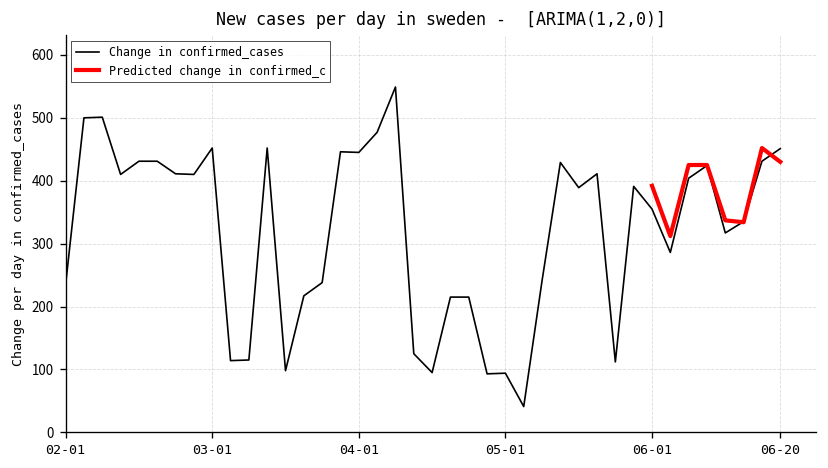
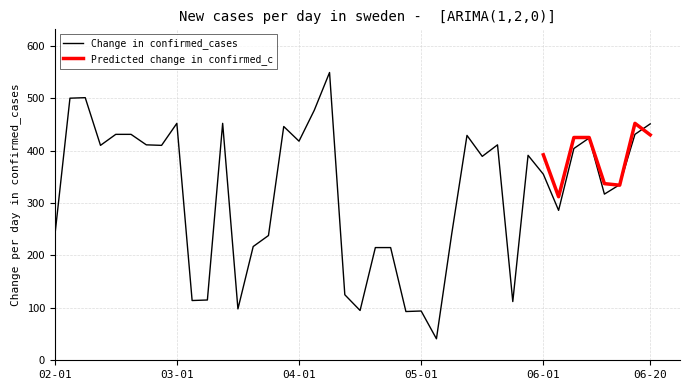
Change in confirmed_cases, 04-01: 450 -> 420
